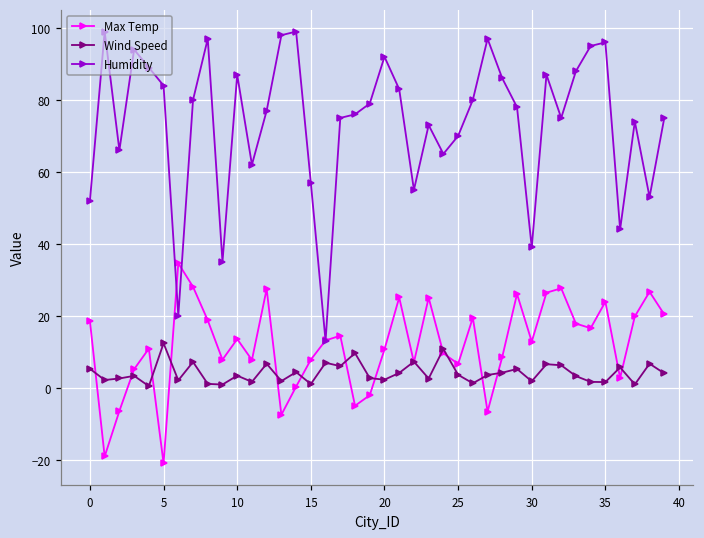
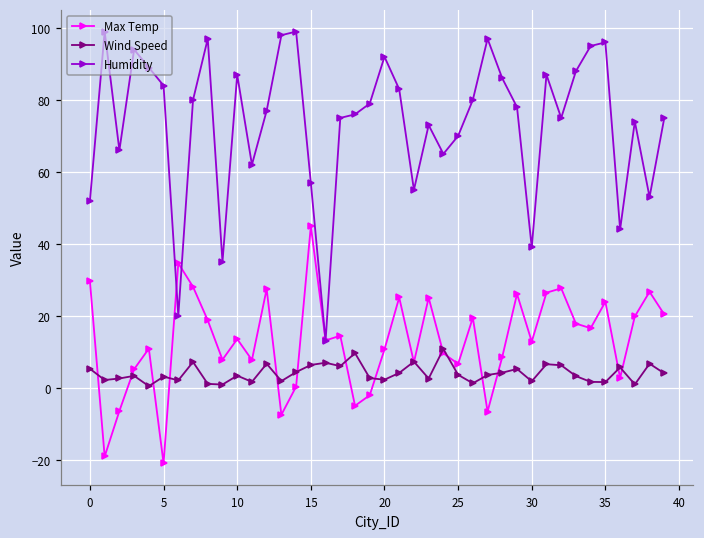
Max Temp, 0: 19 -> 30
Wind Speed, 5: 12 -> 3
Max Temp, 15: 8 -> 45
Wind Speed, 15: 1 -> 6
